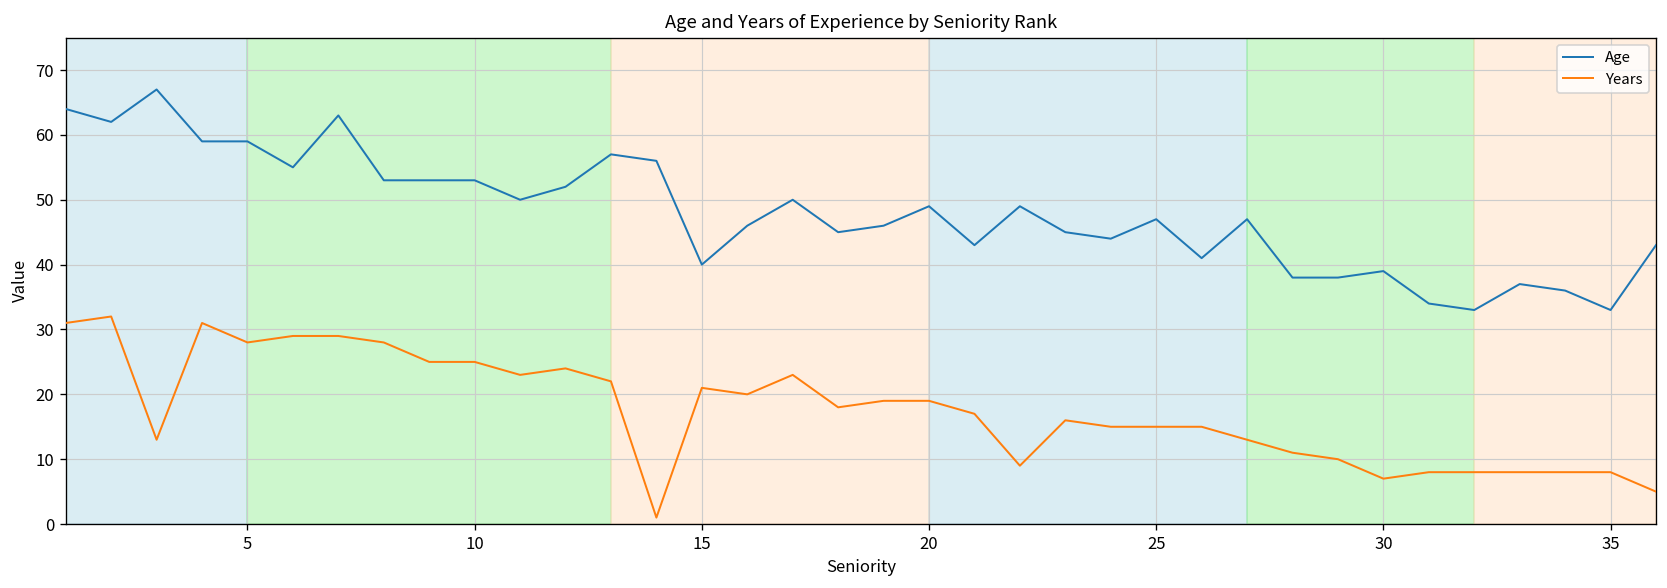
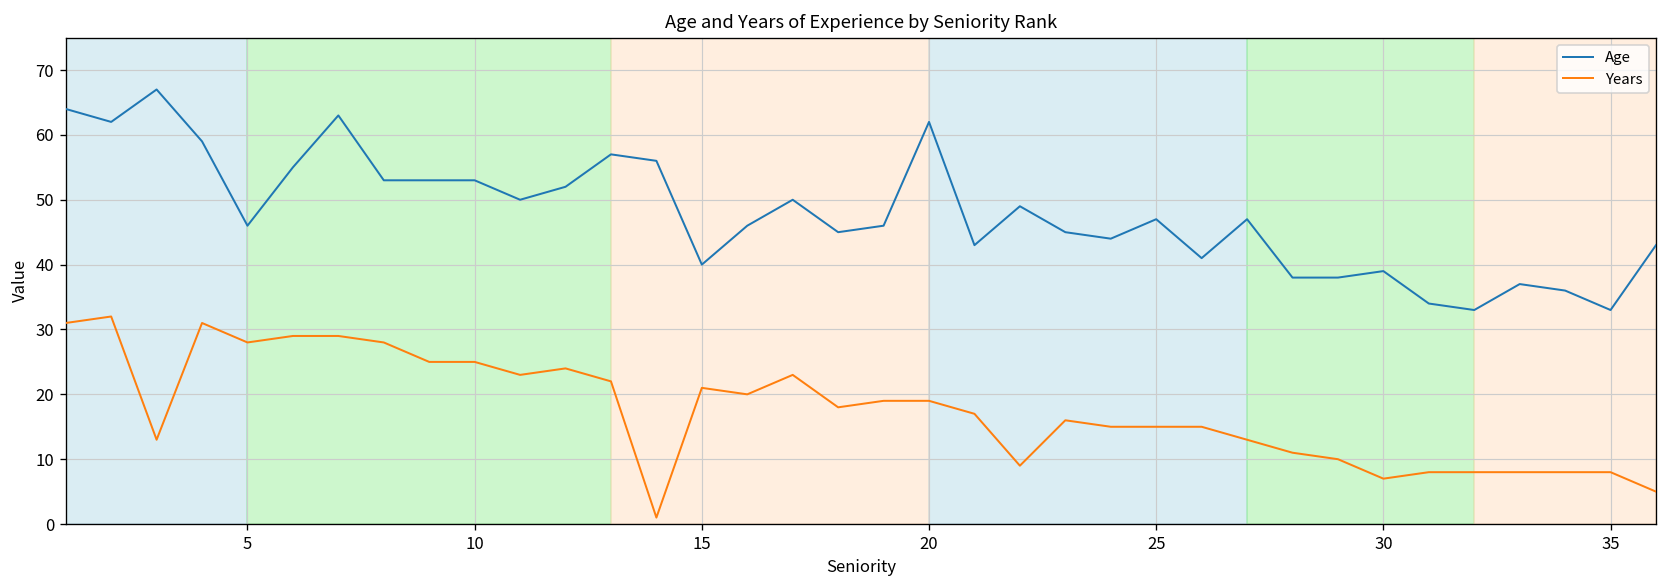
Age, 5: 59 -> 46
Age, 20: 49 -> 62
